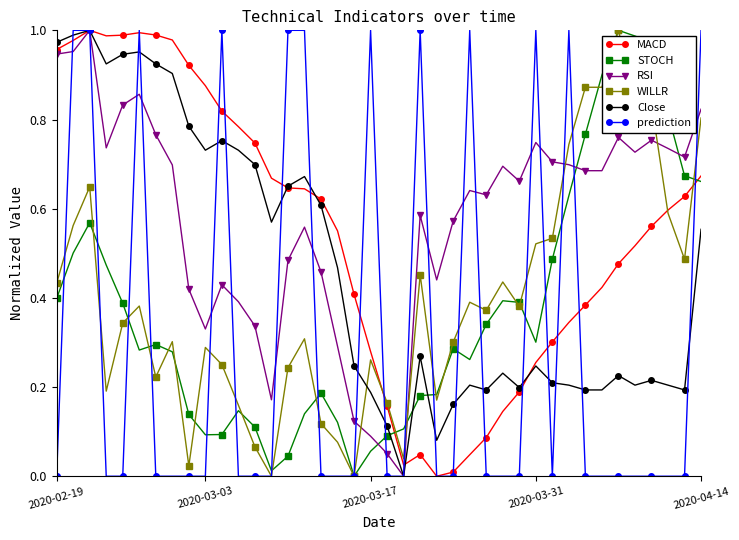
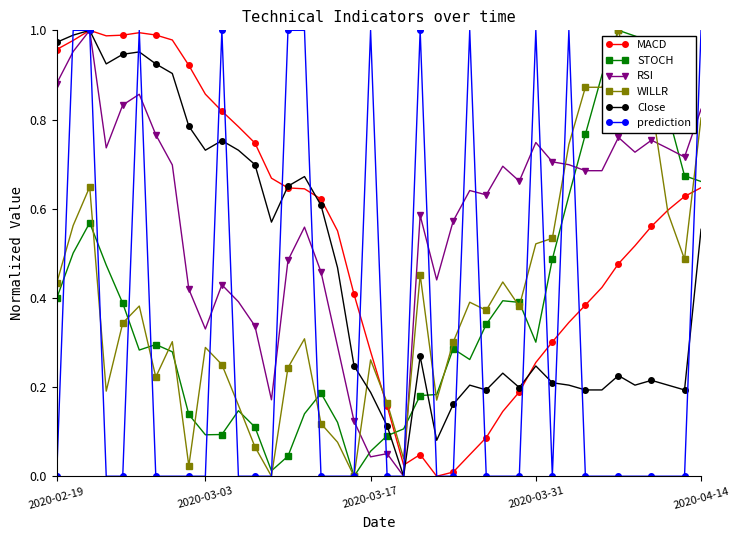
RSI, 2020-02-19: 0.95 -> 0.88
MACD, 2020-03-03: 0.88 -> 0.86
RSI, 2020-03-17: 0.09 -> 0.04
MACD, 2020-04-14: 0.67 -> 0.65
